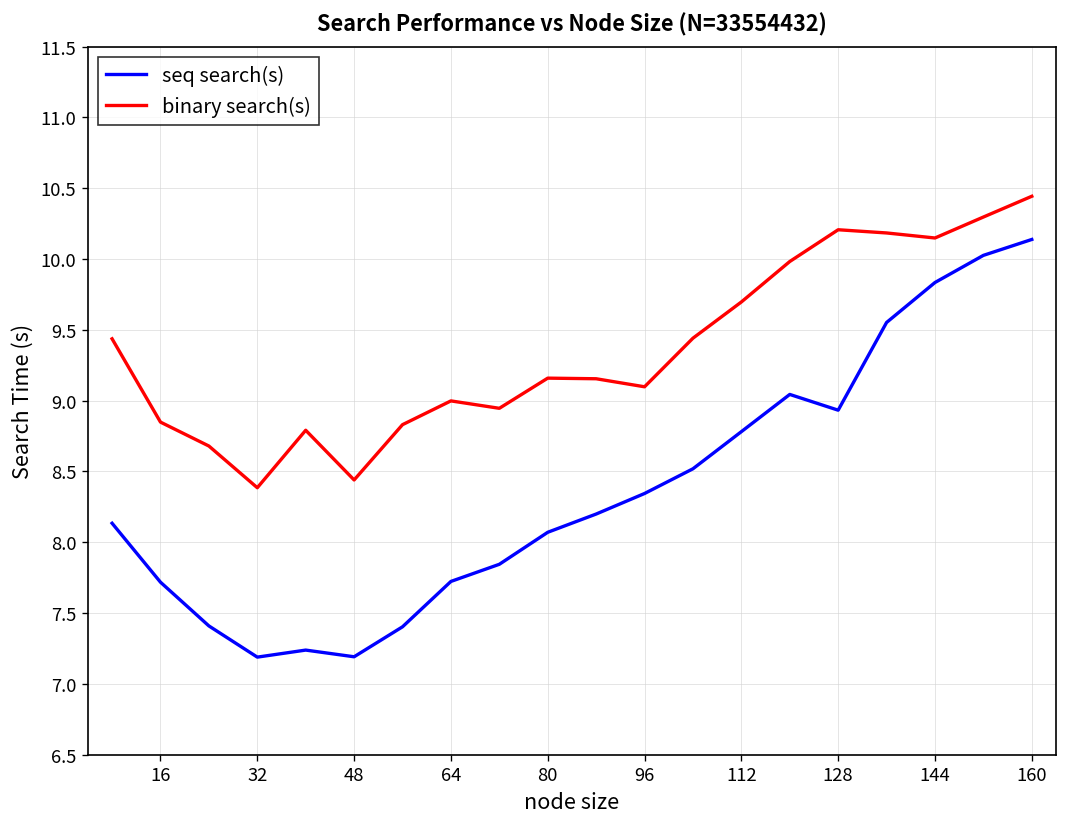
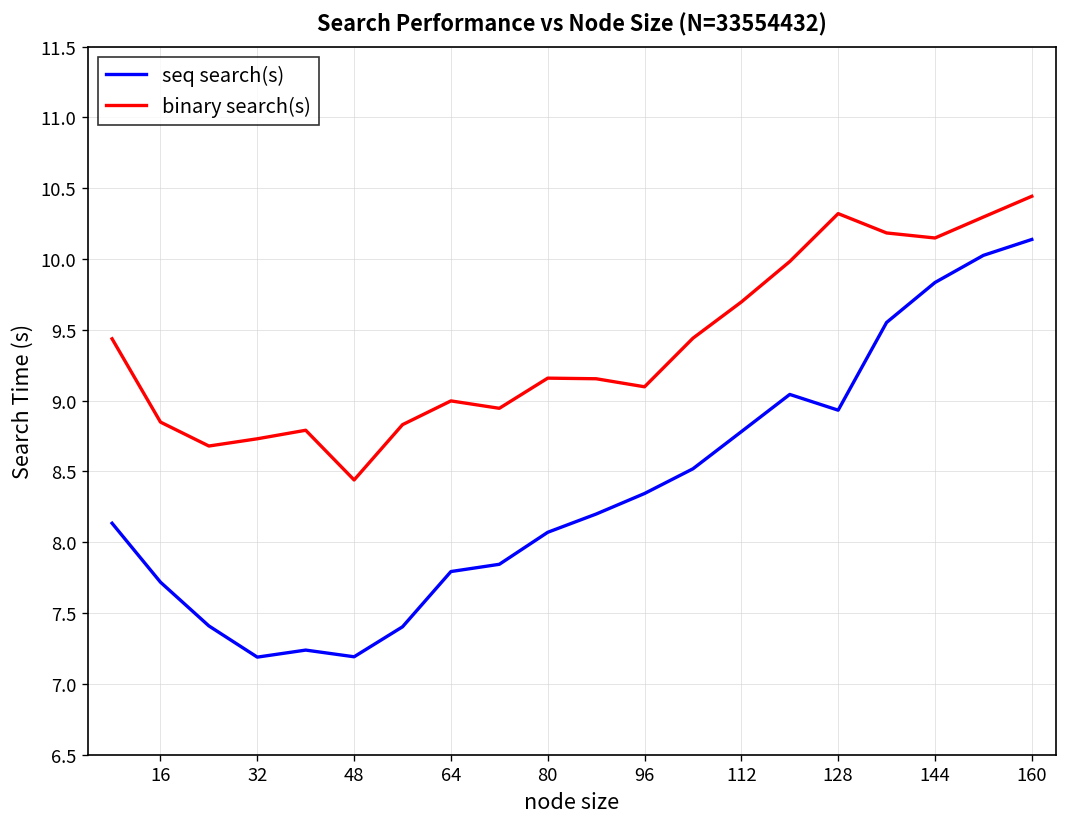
binary search(s), 32: 8.39 -> 8.73
seq search(s), 64: 7.72 -> 7.79
binary search(s), 128: 10.21 -> 10.32
